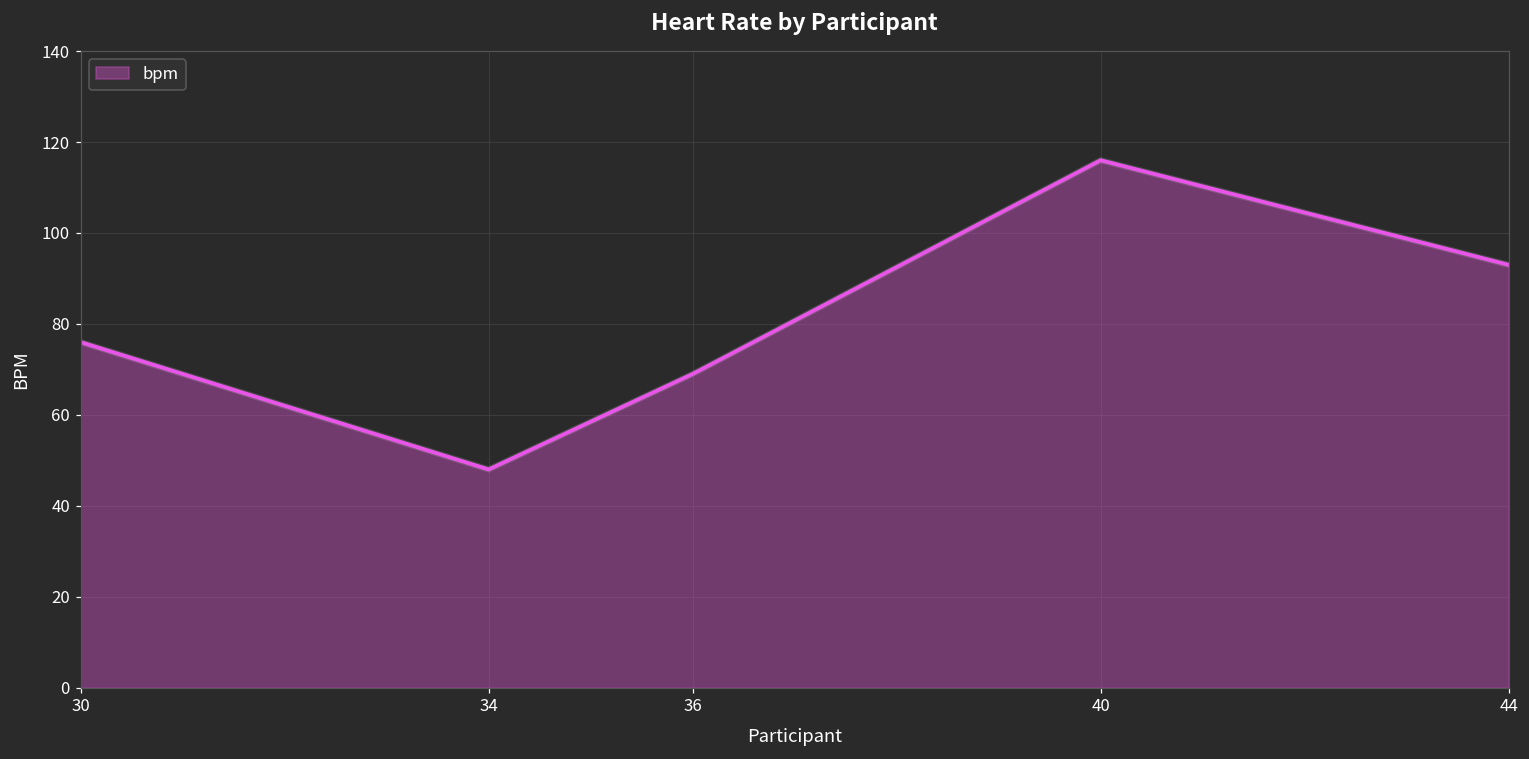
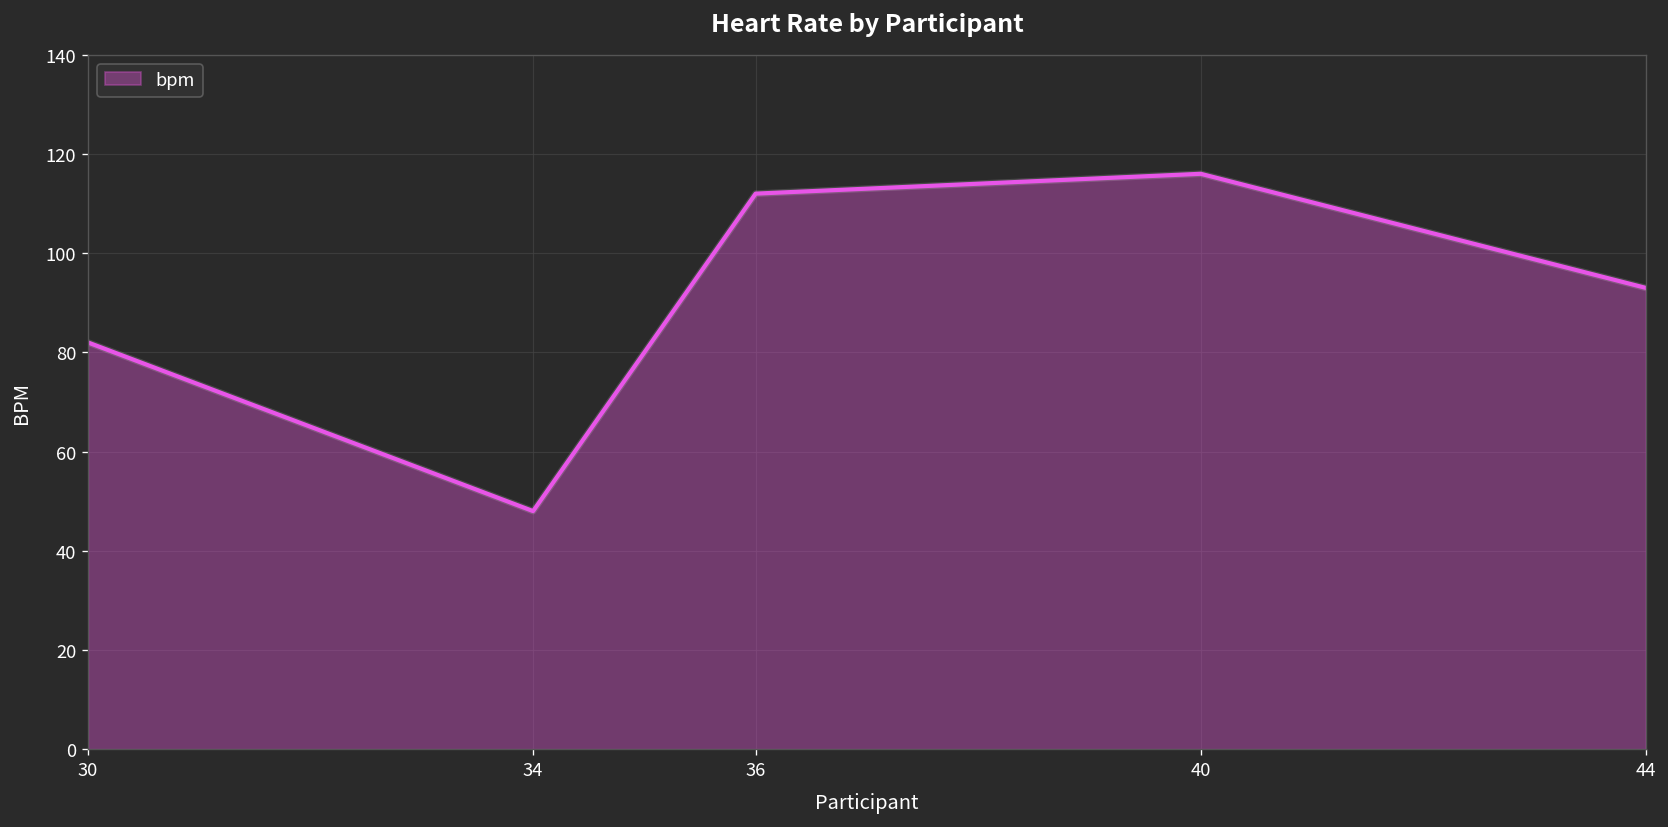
30: 76 -> 82
36: 69 -> 112
